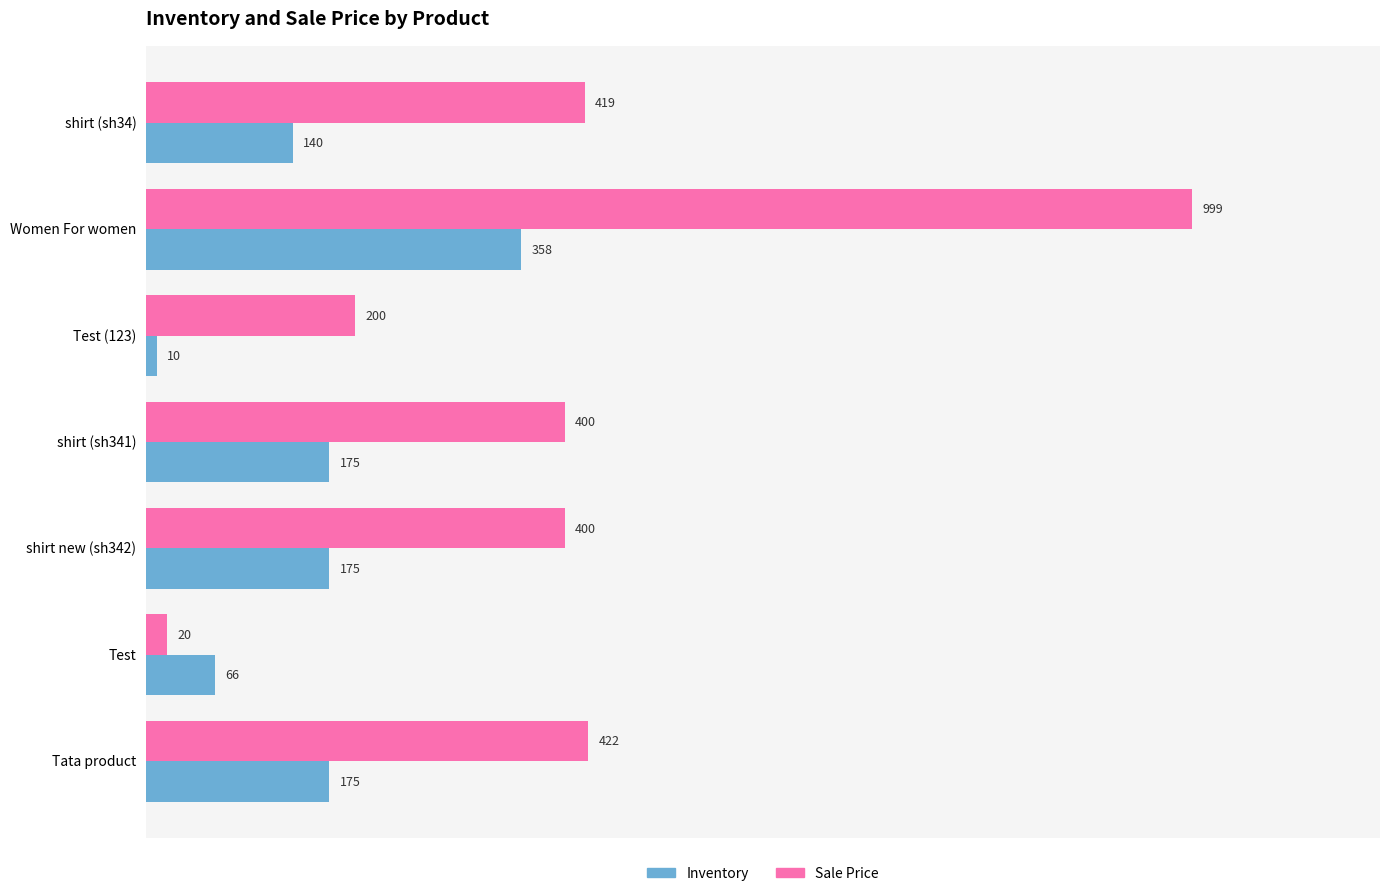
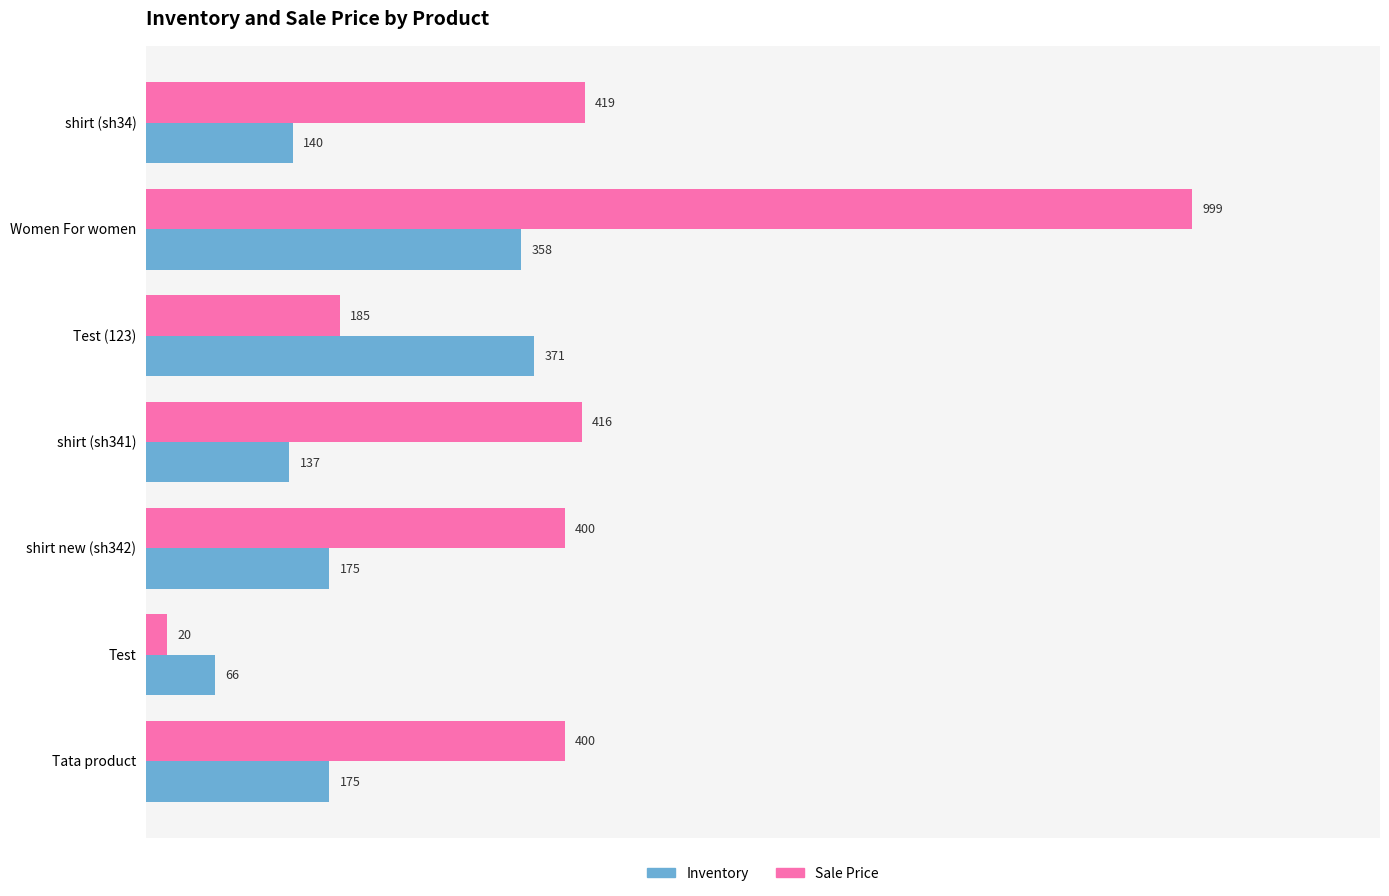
Sale Price, Test (123): 200 -> 185
Inventory, Test (123): 10 -> 371
Sale Price, shirt (sh341): 400 -> 416
Inventory, shirt (sh341): 175 -> 137
Sale Price, Tata product: 422 -> 400
